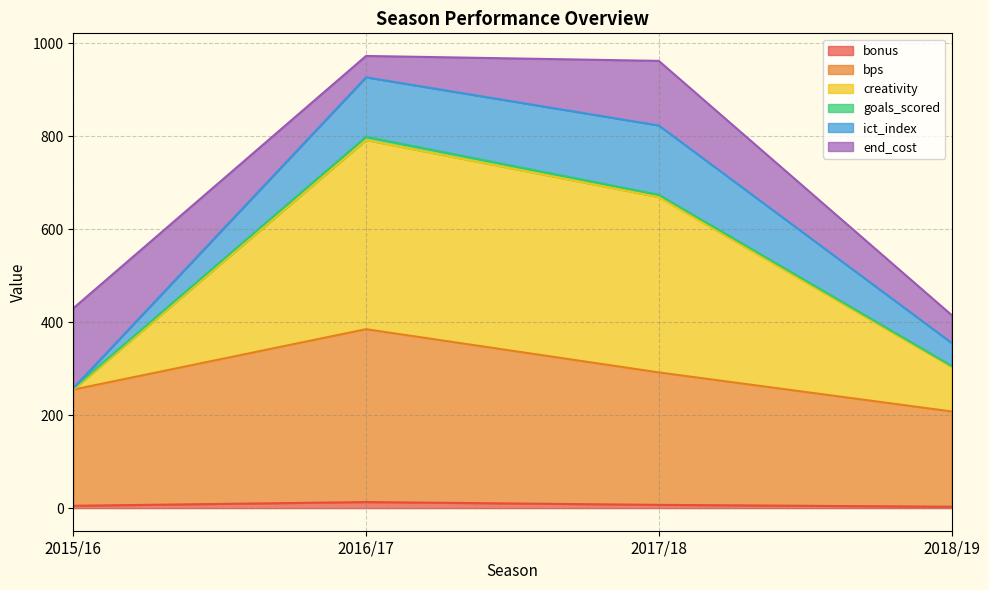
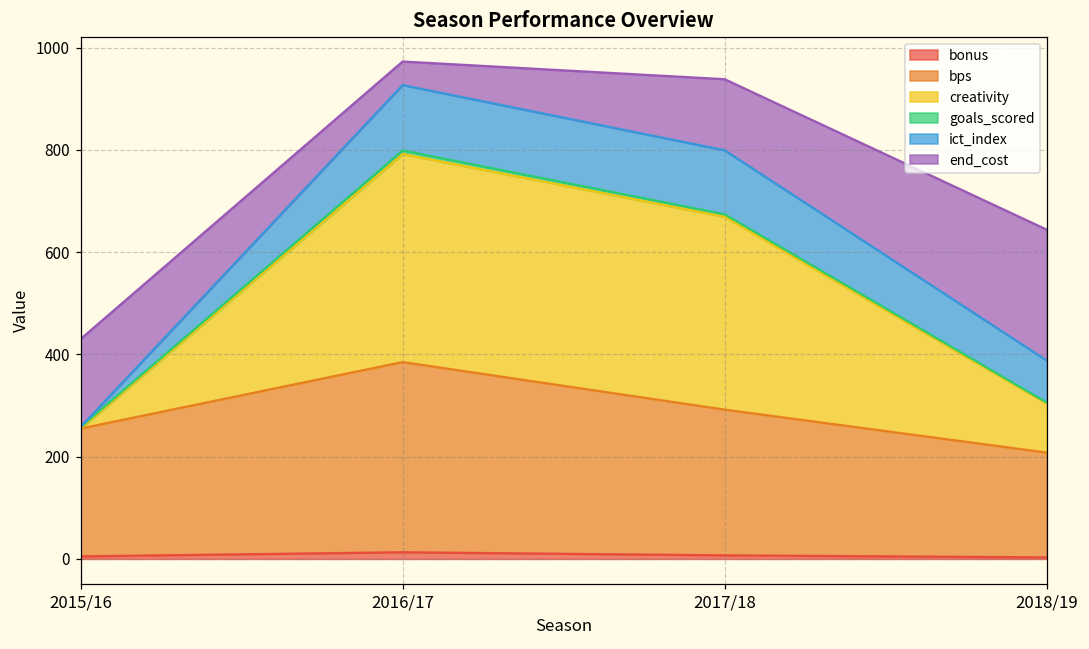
ict_index, 2017/18: 150 -> 130
ict_index, 2018/19: 50 -> 80
end_cost, 2018/19: 60 -> 260
